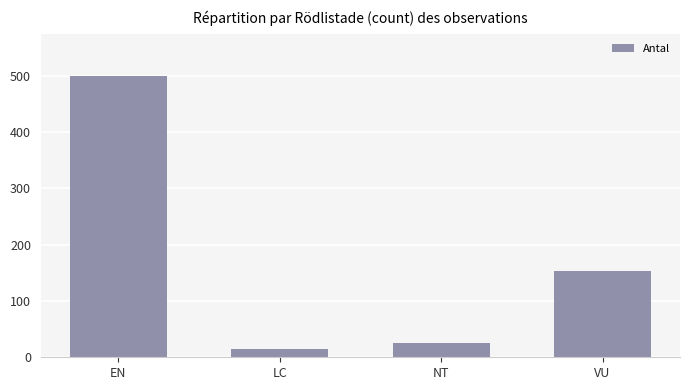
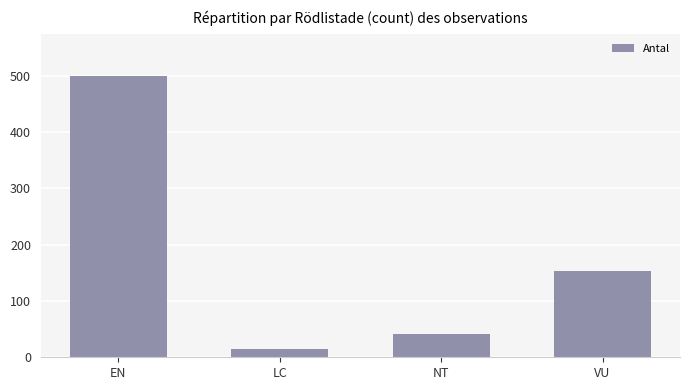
NT: 30 -> 40
